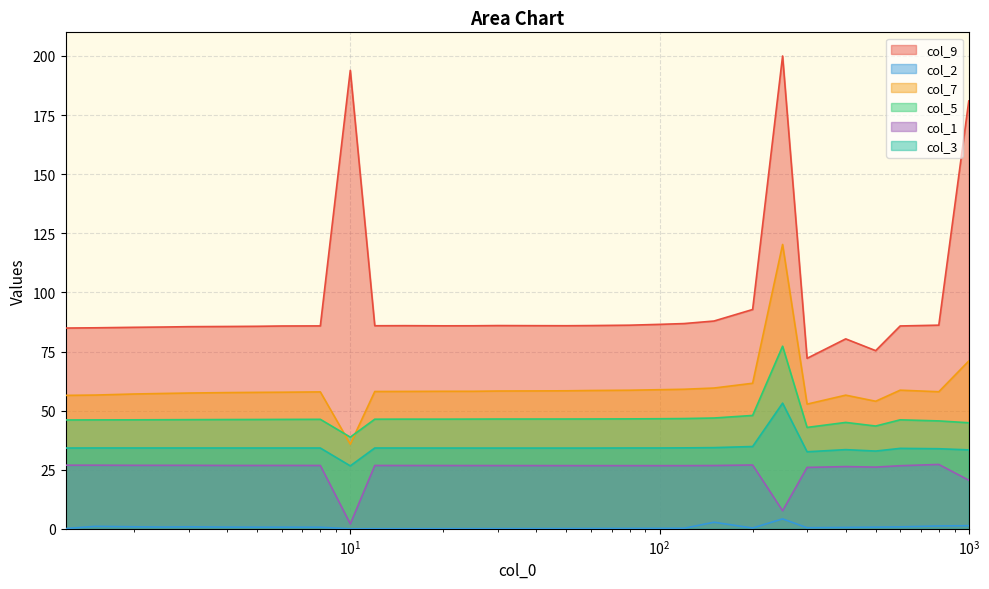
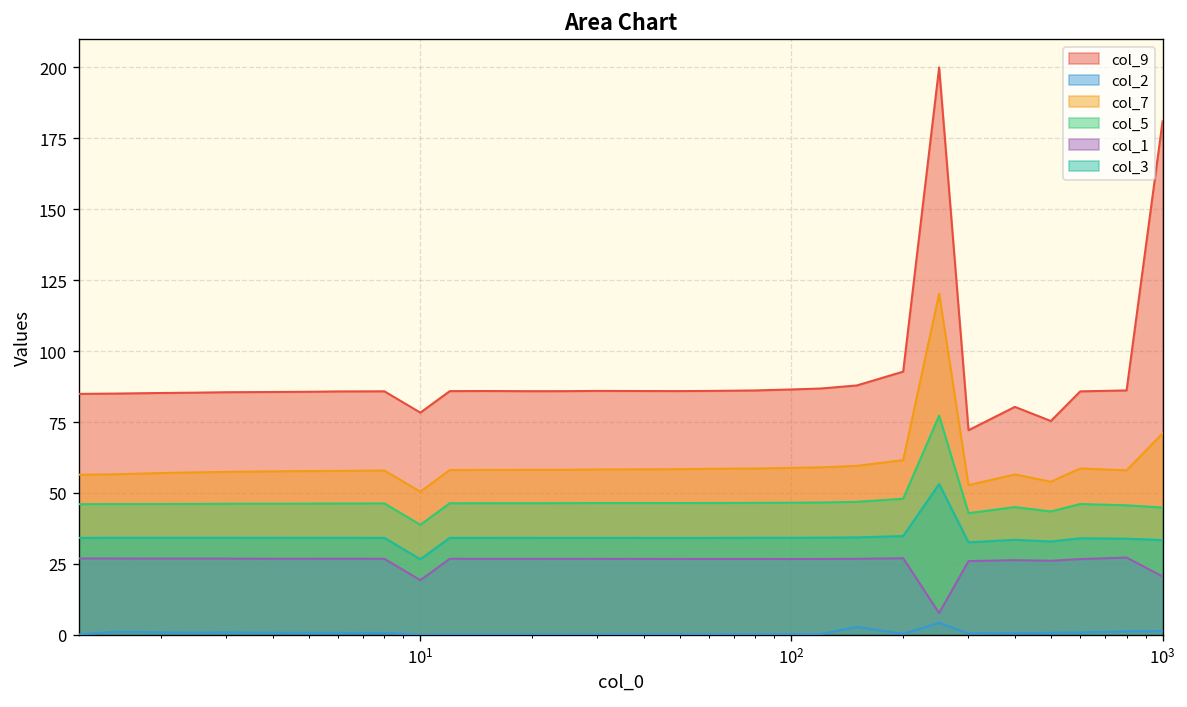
col_9, 10^1: 194 -> 78
col_7, 10^1: 36 -> 50
col_1, 10^1: 2 -> 19
